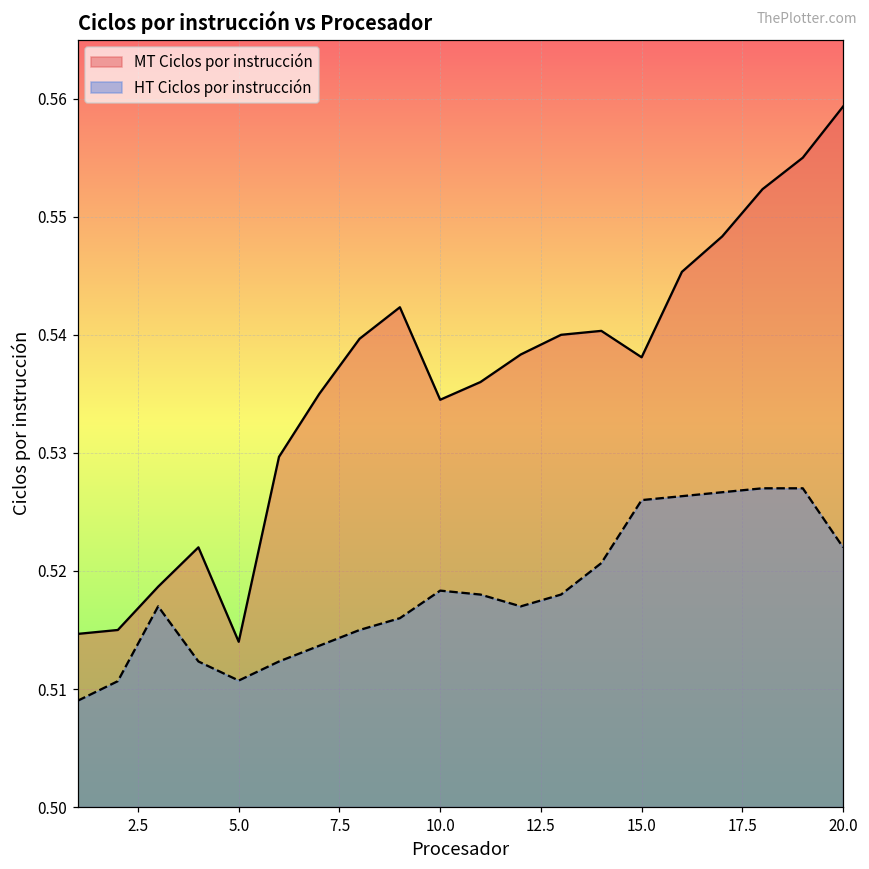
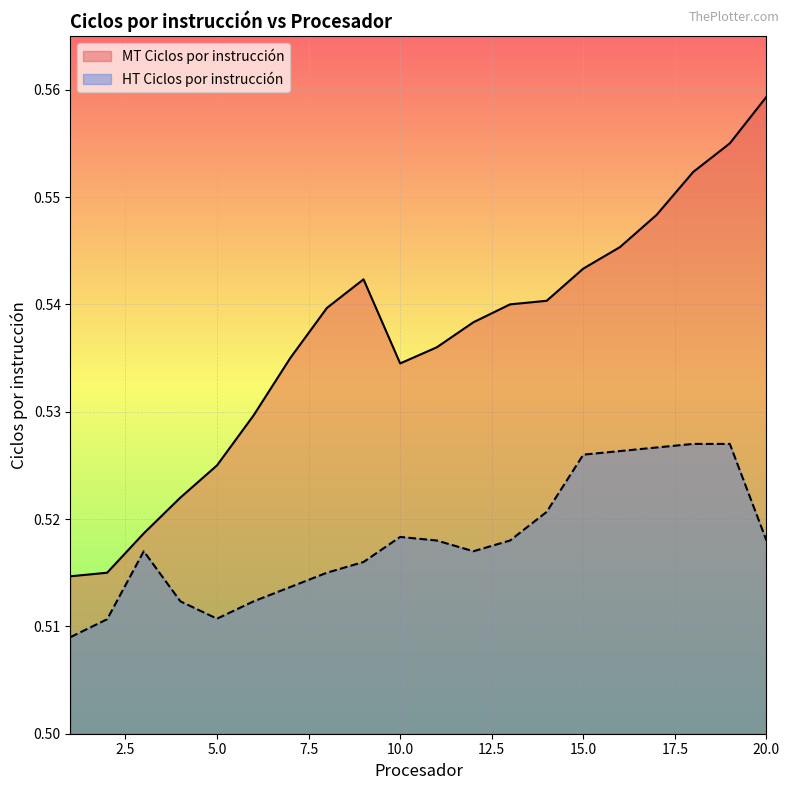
MT Ciclos por instrucción, 5.0: 0.514 -> 0.525
MT Ciclos por instrucción, 15.0: 0.5381 -> 0.5433
HT Ciclos por instrucción, 20.0: 0.522 -> 0.518
